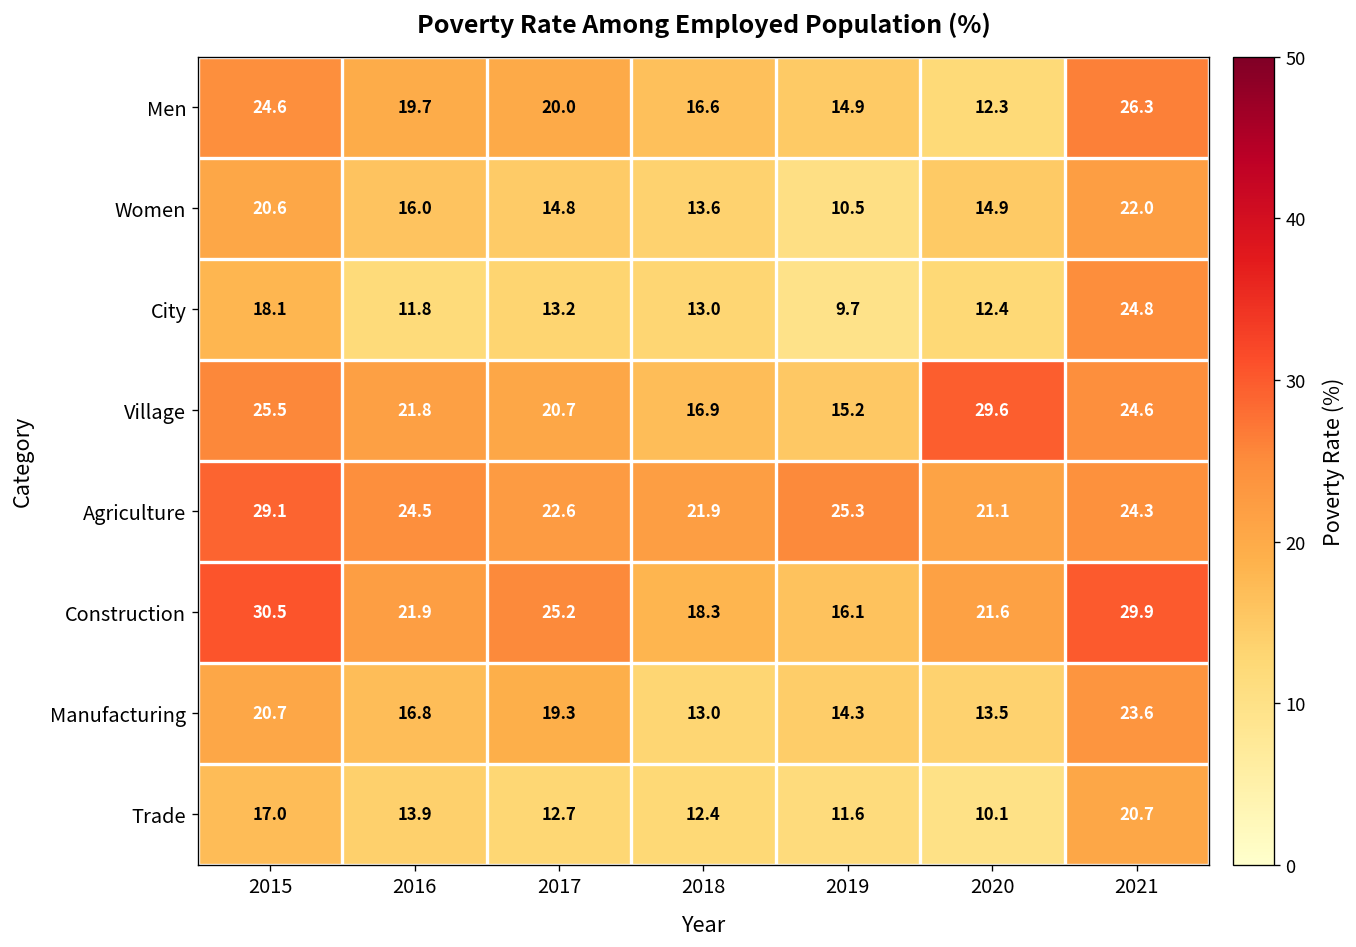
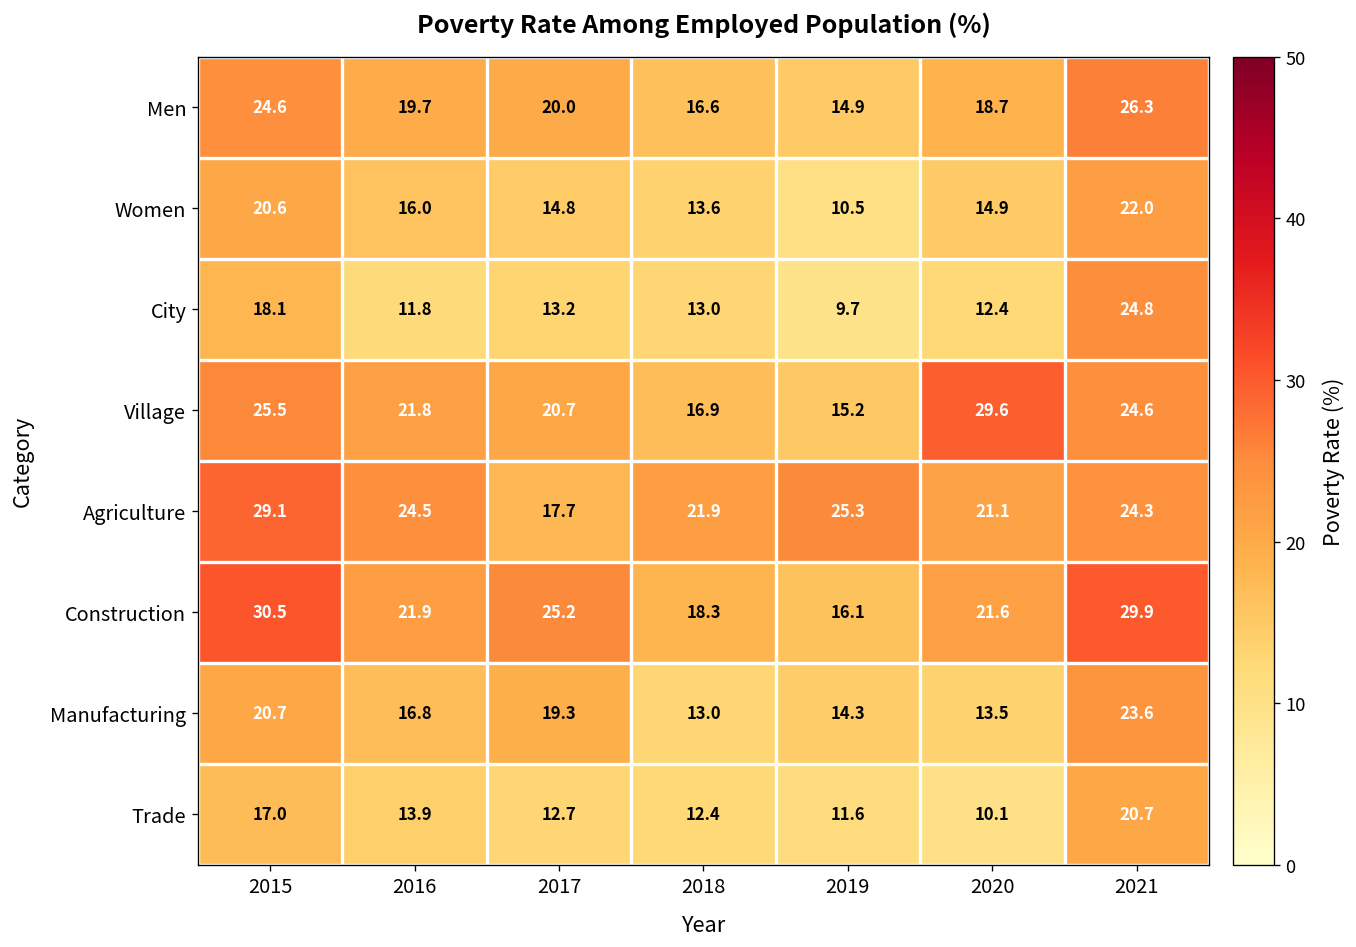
Men, 2020: 12.3 -> 18.7
Agriculture, 2017: 22.6 -> 17.7
